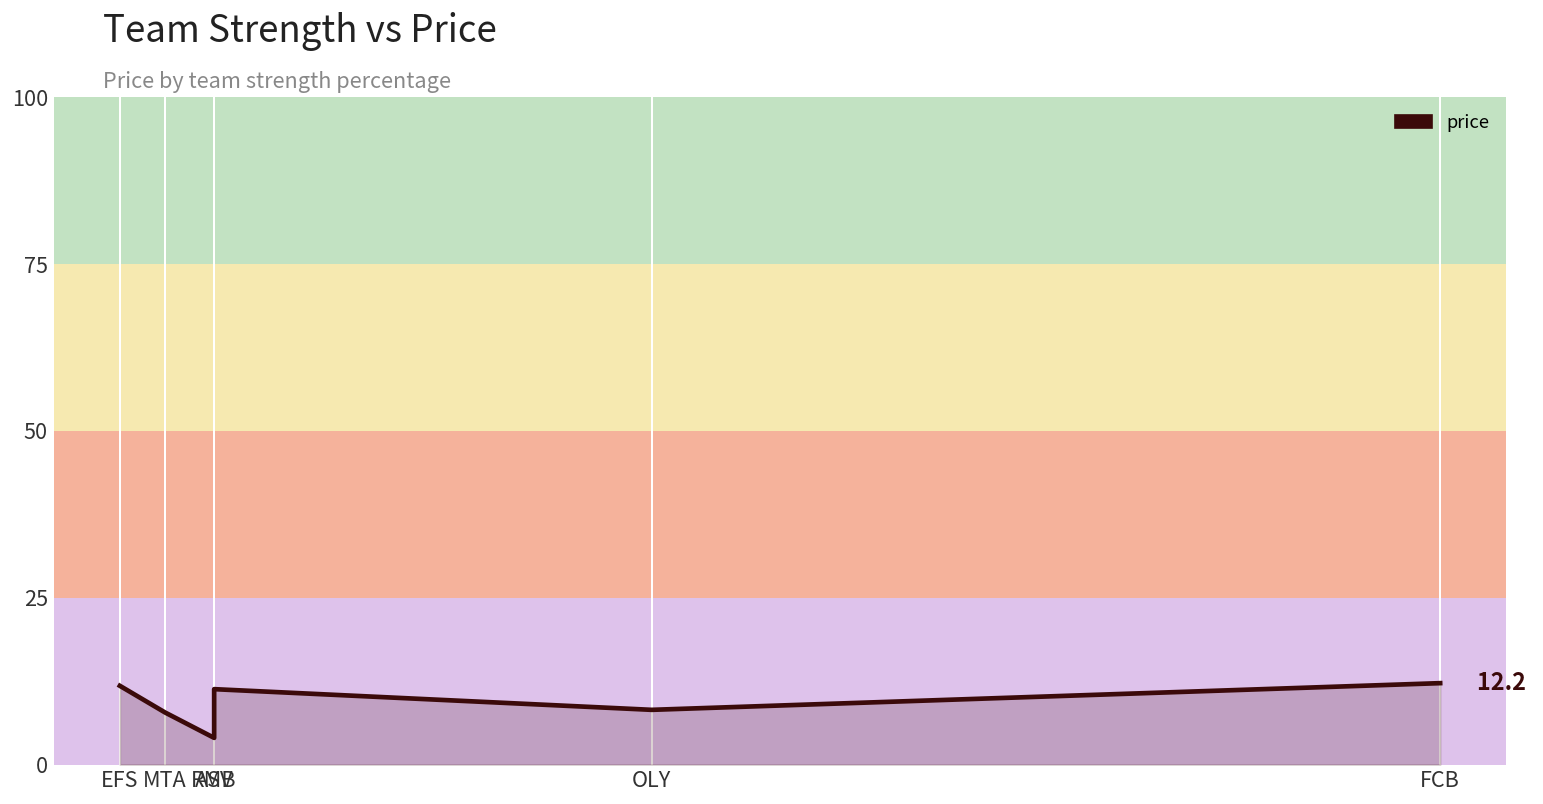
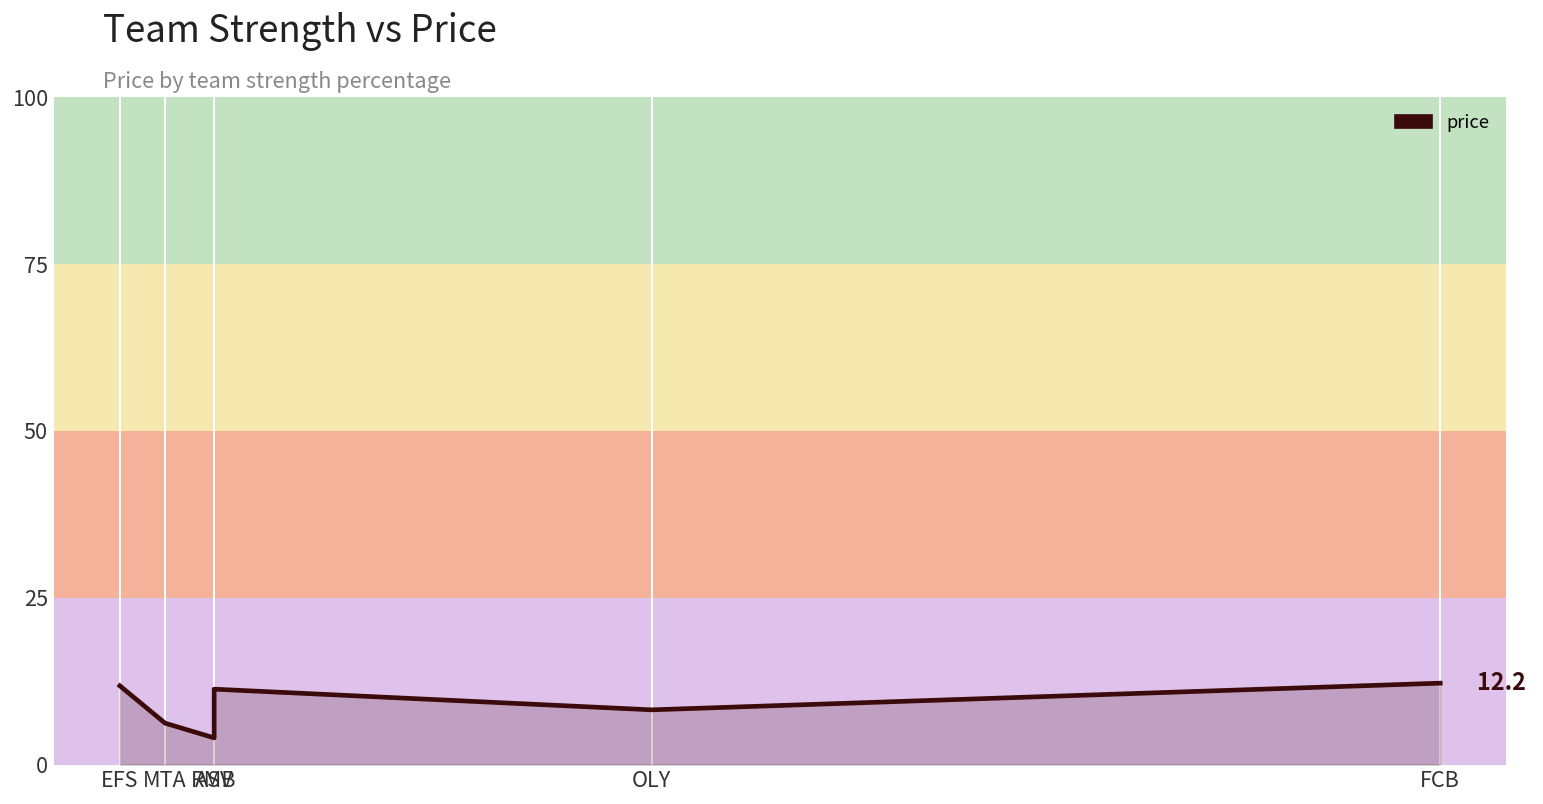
MTA: 8 -> 6
